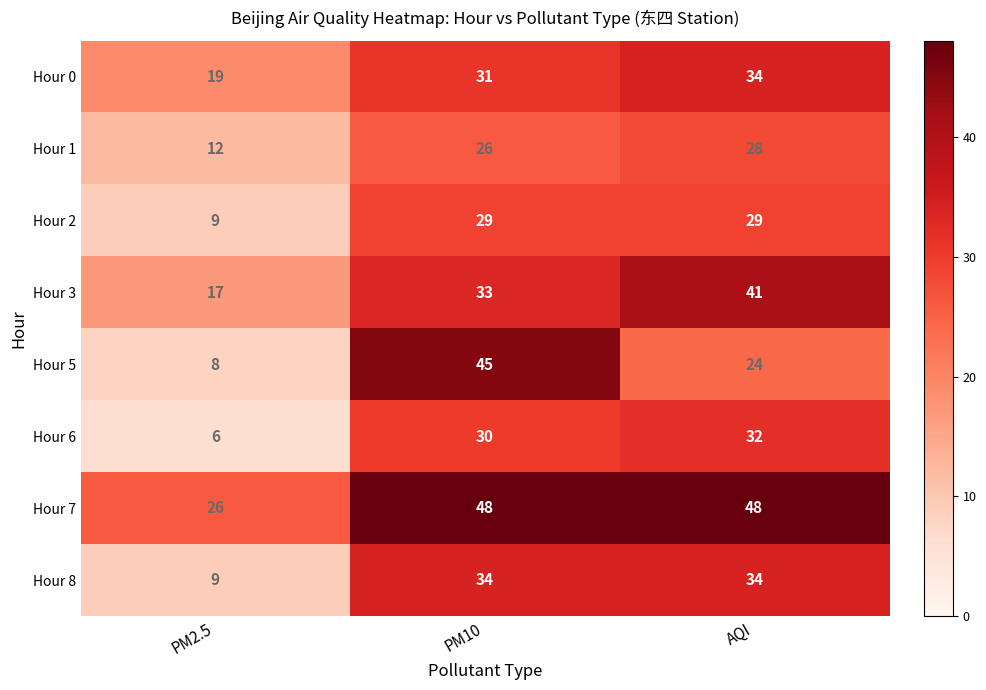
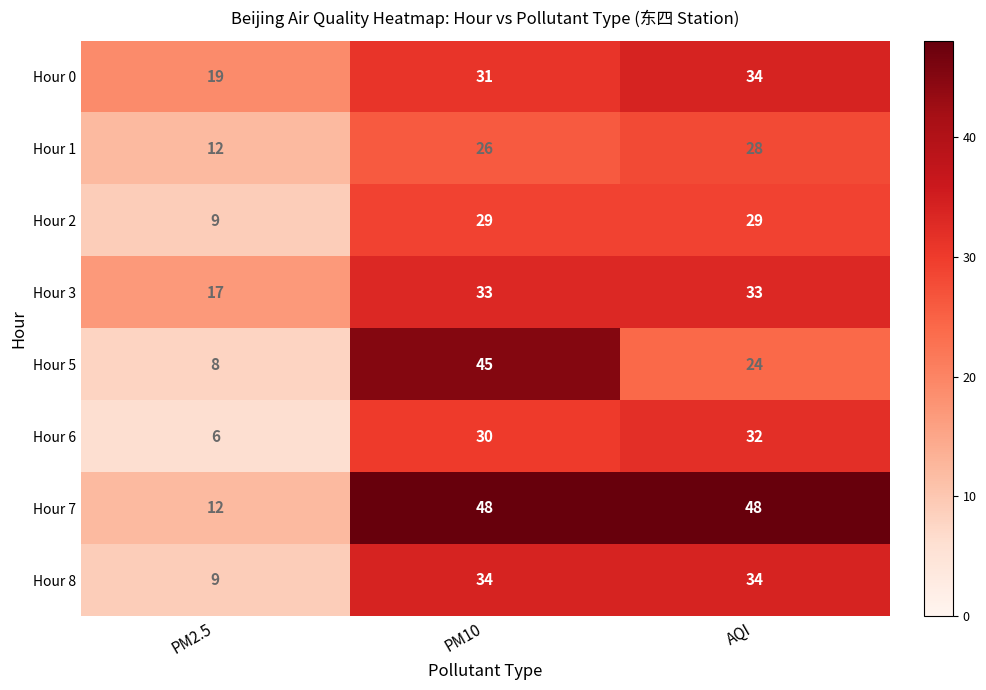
Hour 3, AQI: 41 -> 33
Hour 7, PM2.5: 26 -> 12
